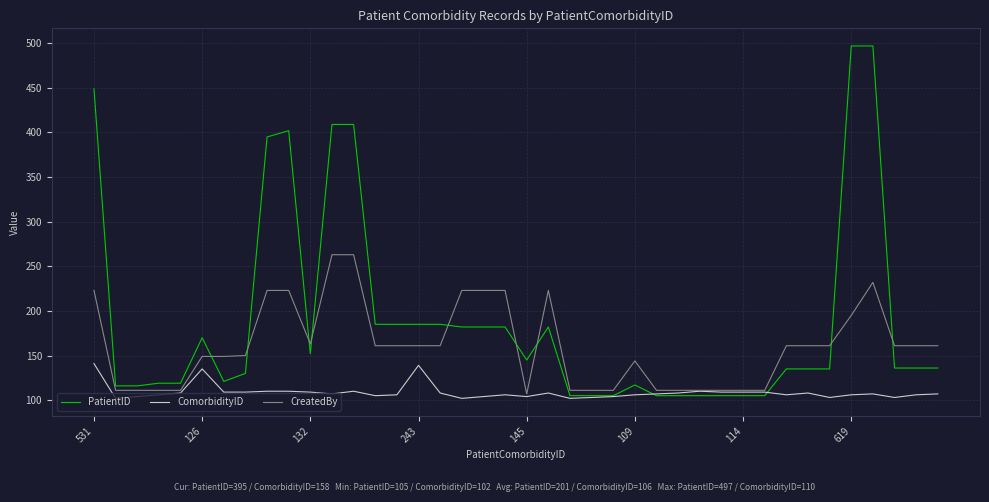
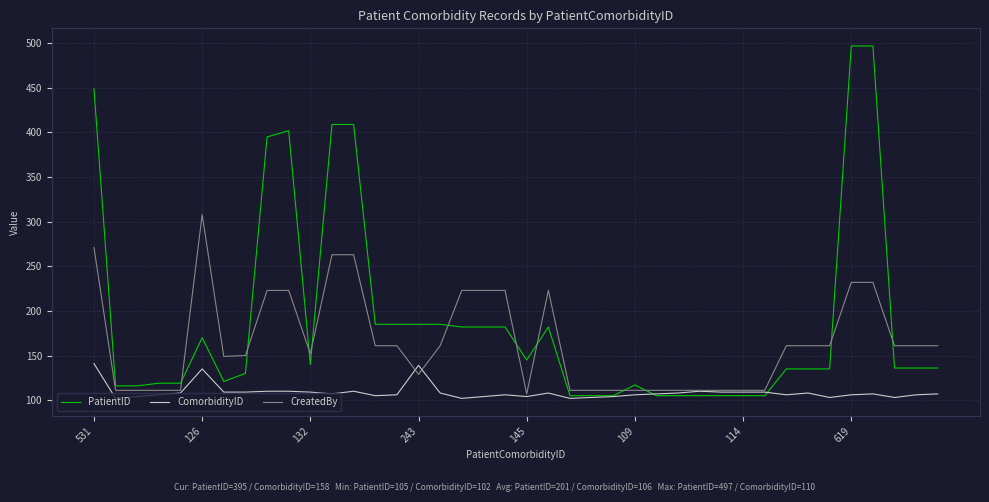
CreatedBy, 531: 220 -> 270
CreatedBy, 126: 150 -> 310
PatientID, 132: 150 -> 140
CreatedBy, 132: 160 -> 150
CreatedBy, 243: 160 -> 130
CreatedBy, 109: 140 -> 110
CreatedBy, 619: 200 -> 230
